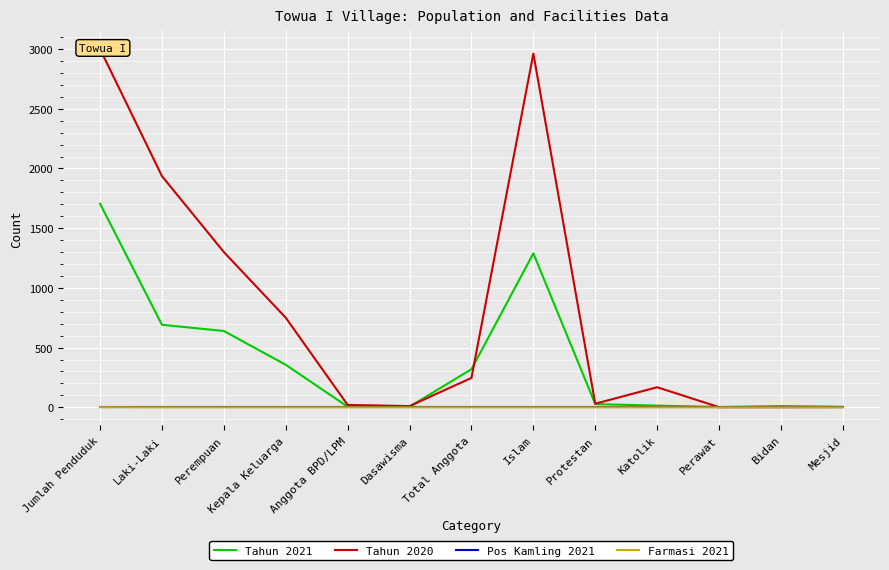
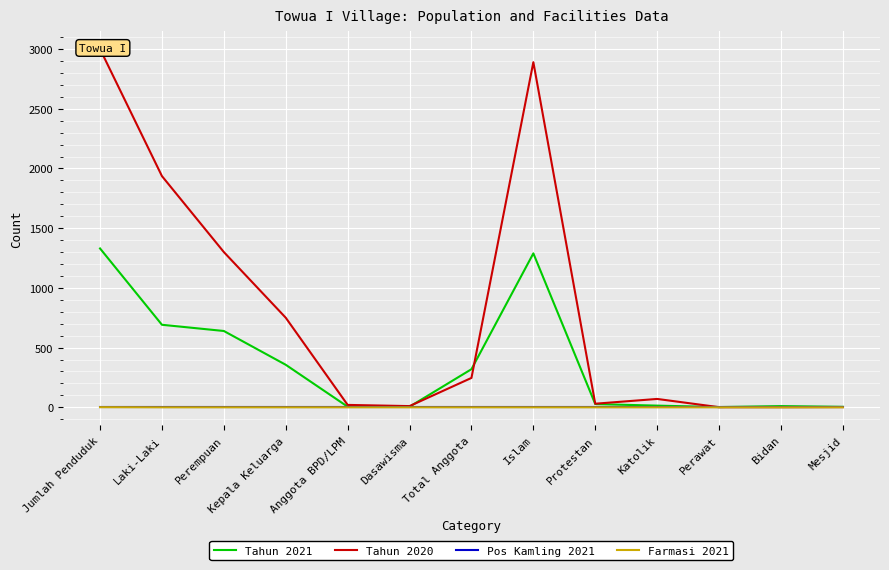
Tahun 2021, Jumlah Penduduk: 1710 -> 1330
Tahun 2020, Islam: 2960 -> 2890
Tahun 2020, Katolik: 170 -> 70
